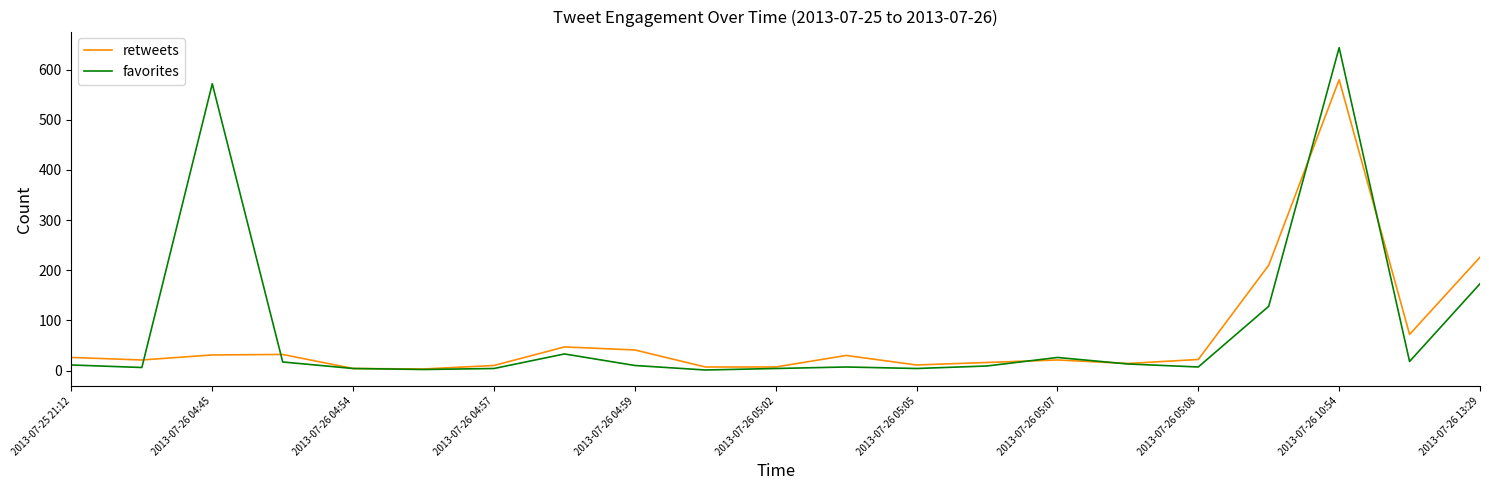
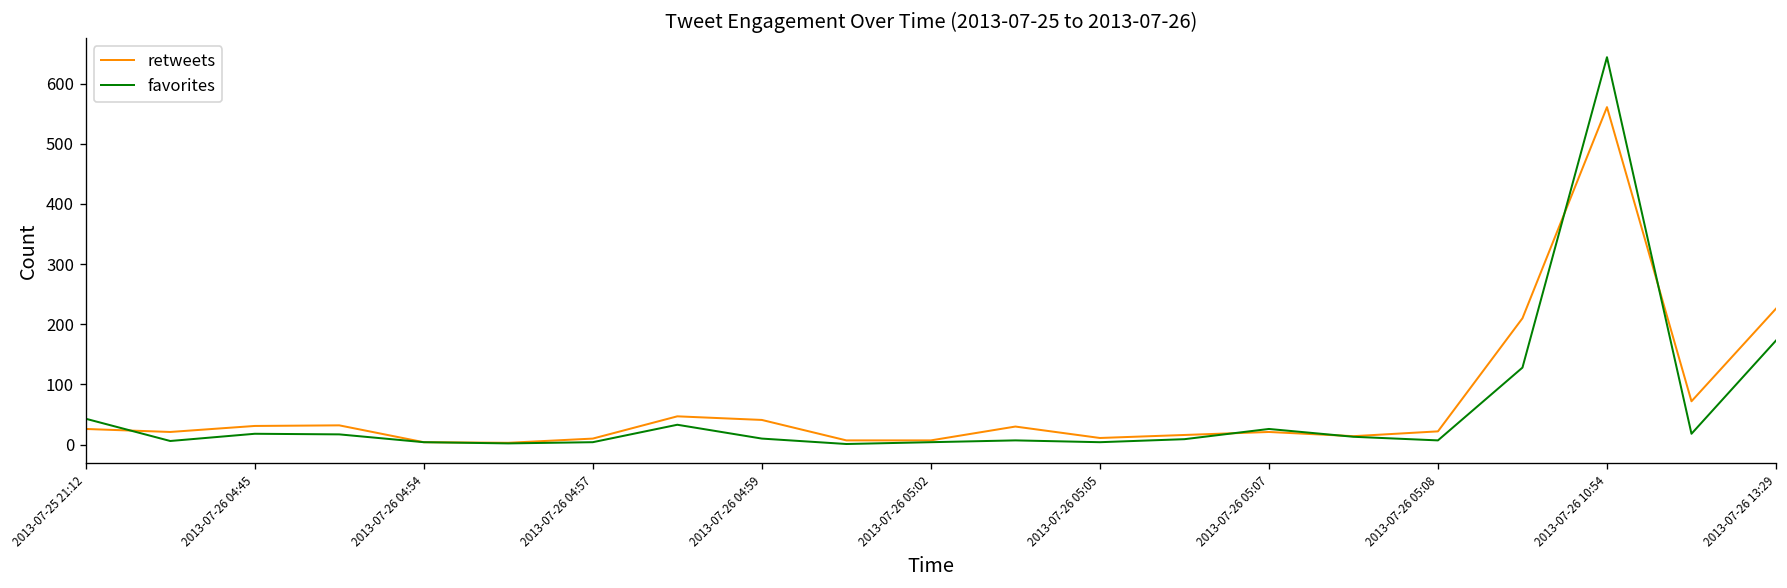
favorites, 2013-07-25 21:12: 10 -> 40
favorites, 2013-07-26 04:45: 570 -> 20
retweets, 2013-07-26 10:54: 580 -> 560
